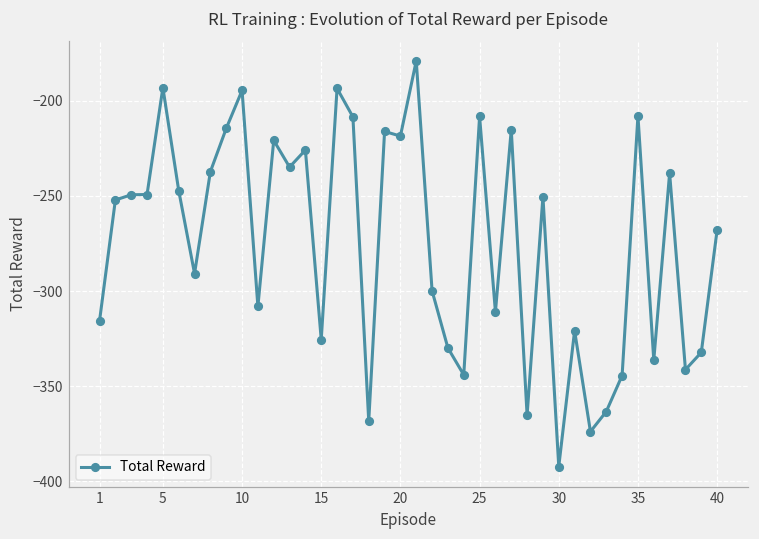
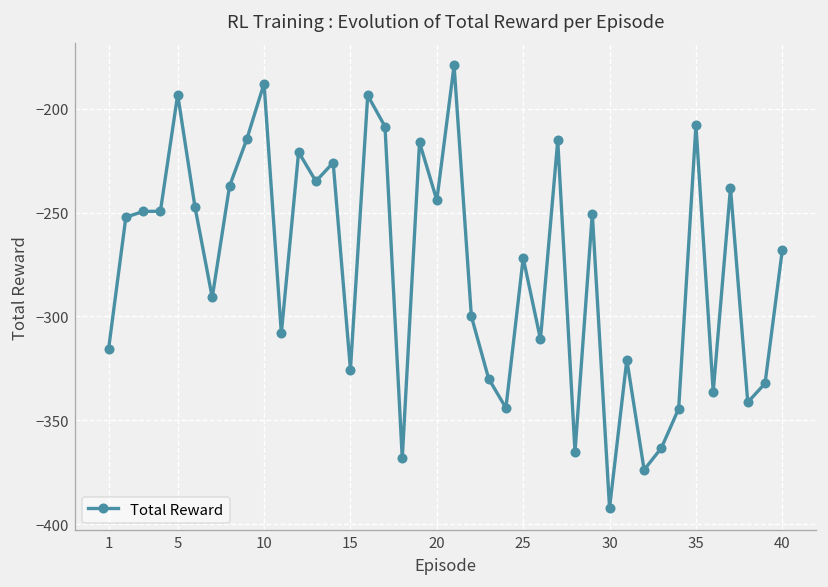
10: -195 -> -188
20: -219 -> -244
25: -208 -> -272
